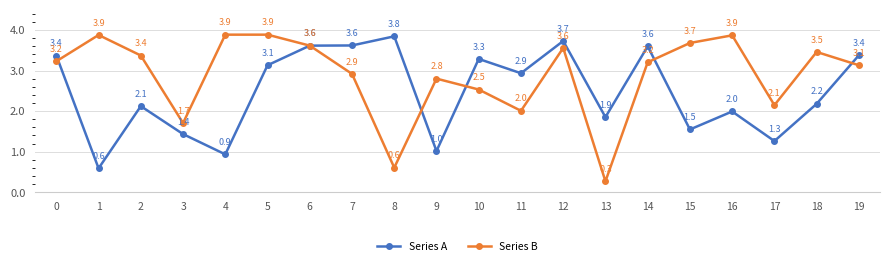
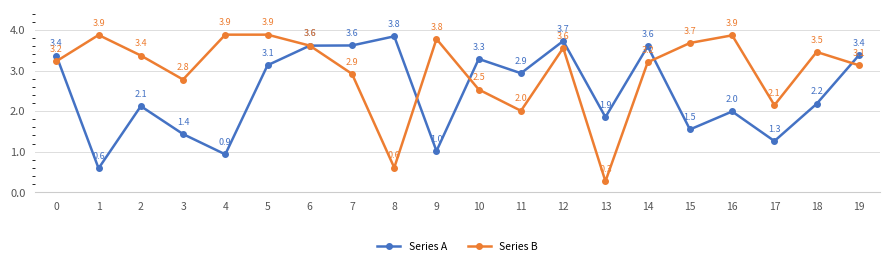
Series B, 3: 1.7 -> 2.8
Series B, 9: 2.8 -> 3.8
